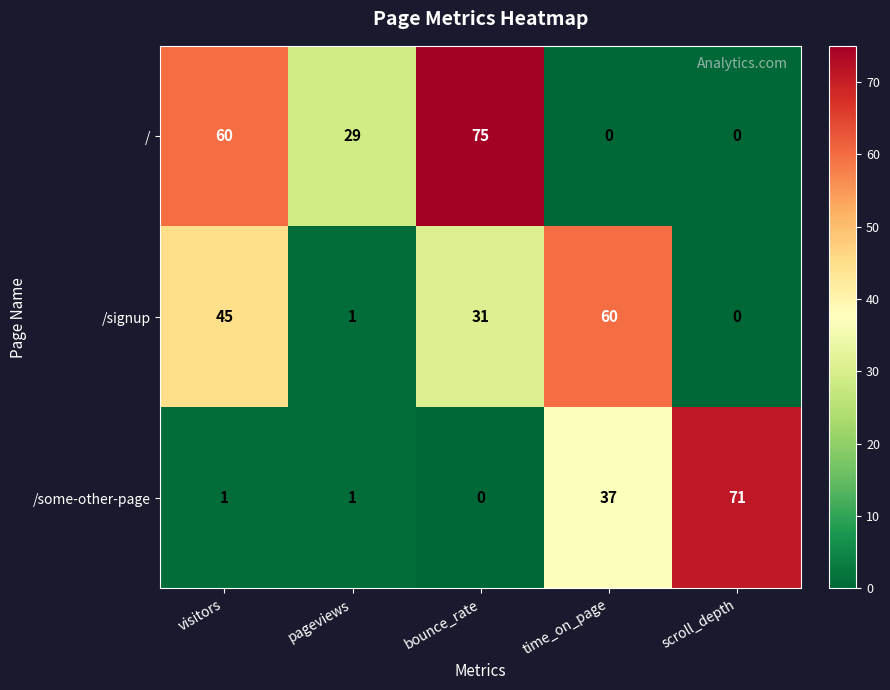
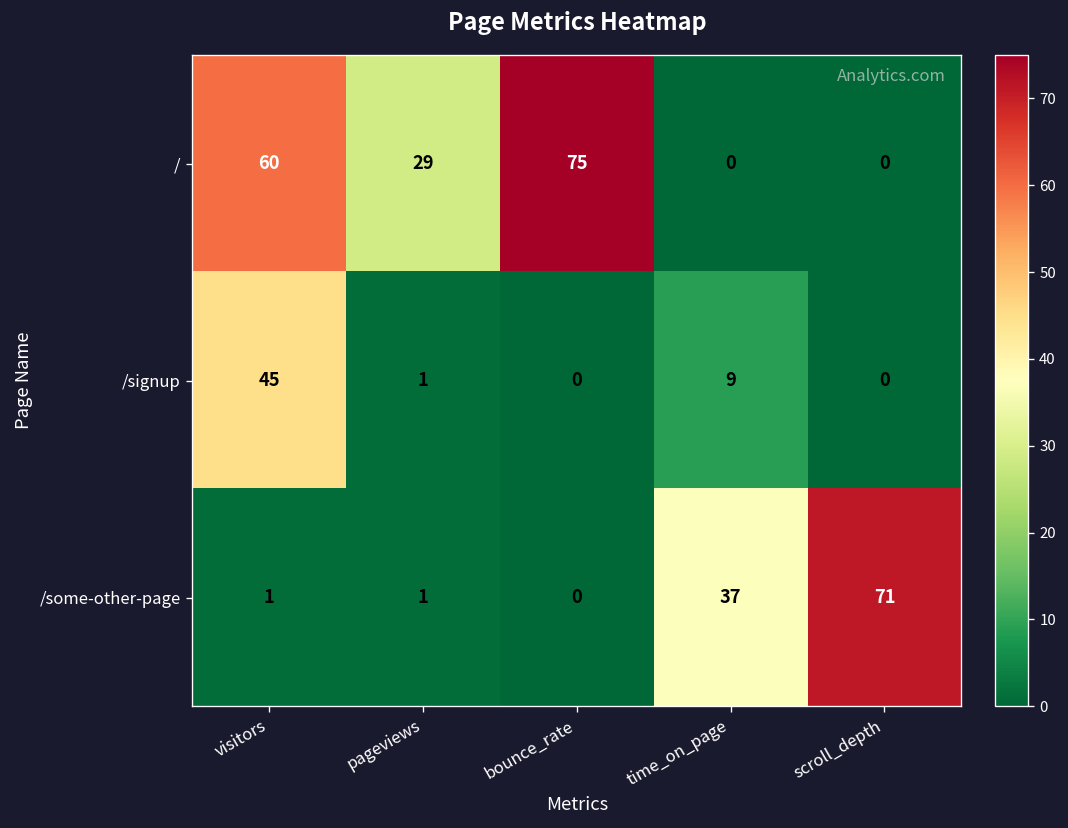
/signup, bounce_rate: 31 -> 0
/signup, time_on_page: 60 -> 9
